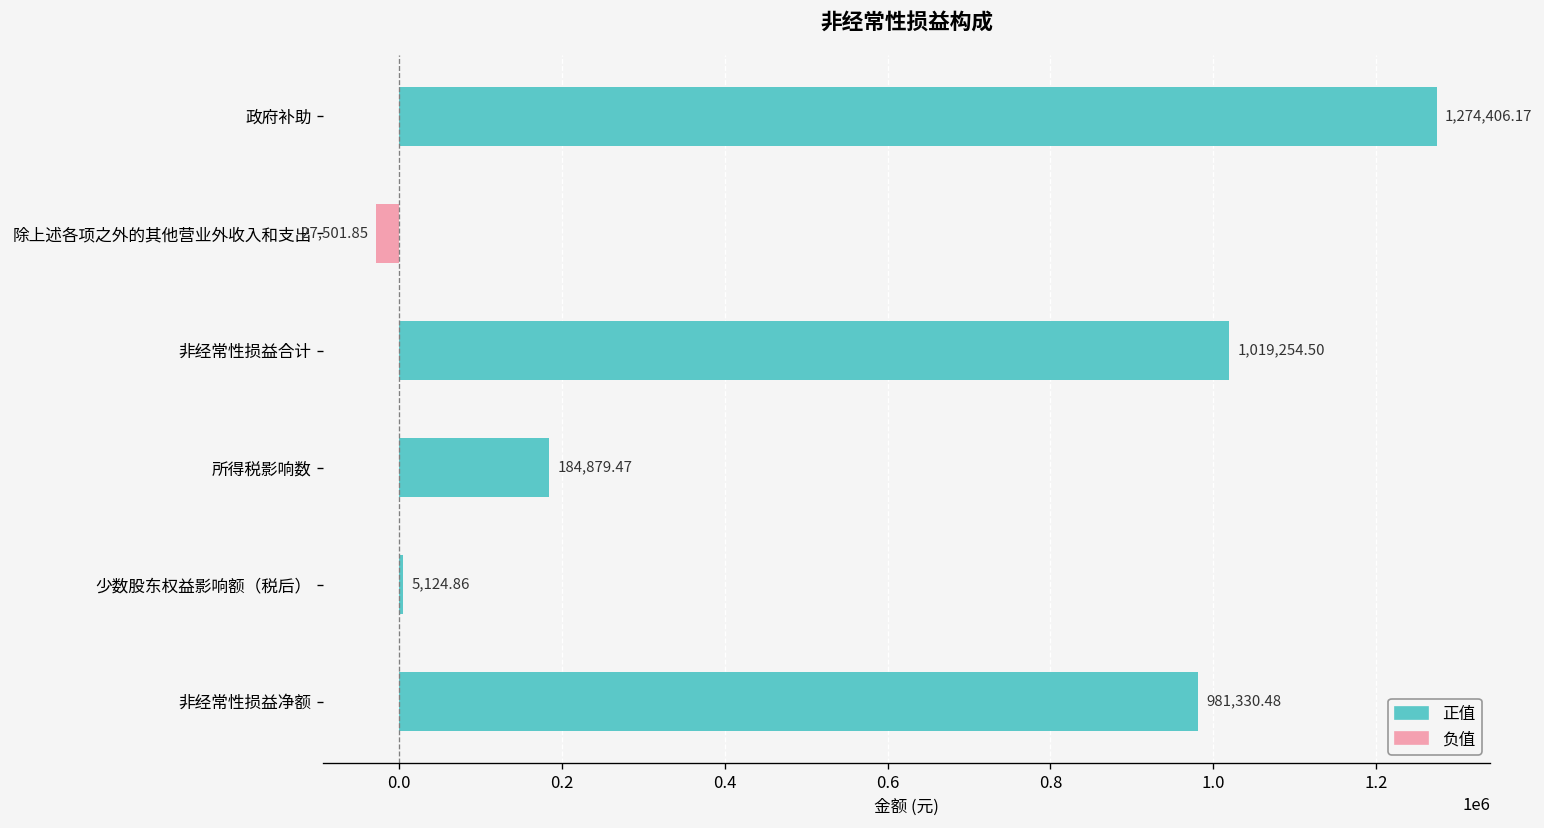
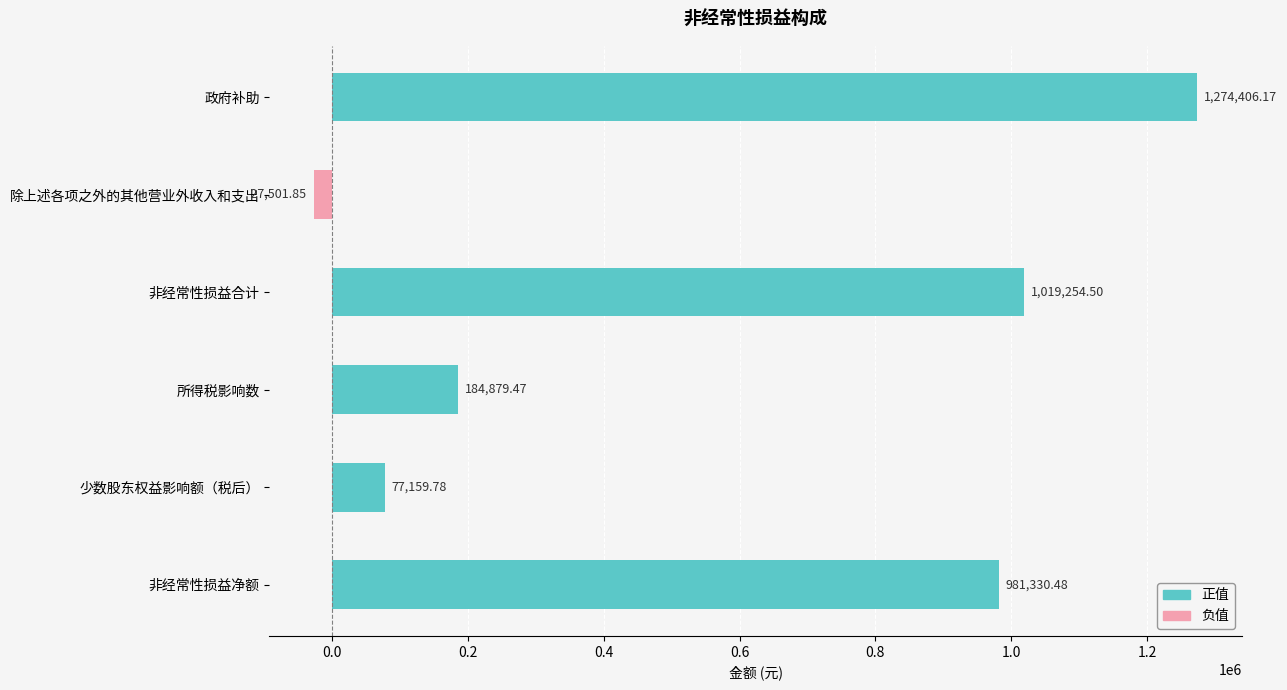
少数股东权益影响额（税后）: 5,124.86 -> 77,159.78
